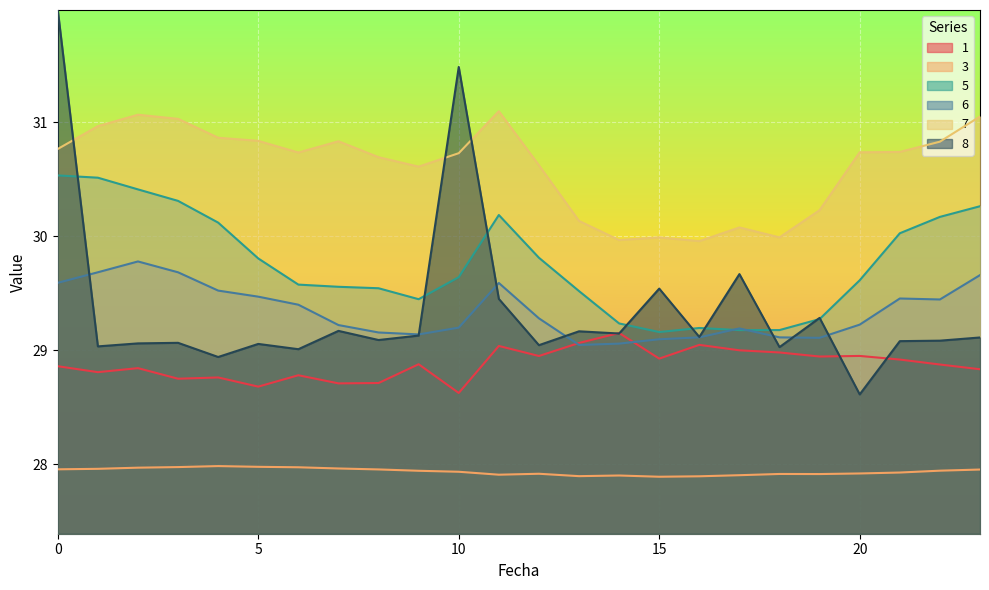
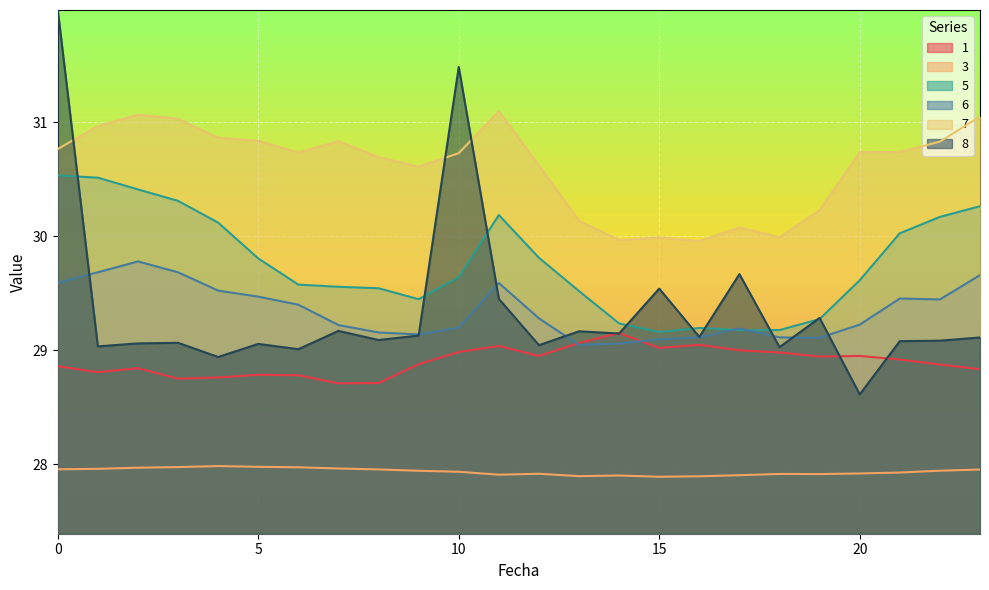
1, 5: 28.68 -> 28.78
1, 10: 28.63 -> 28.99
1, 15: 28.93 -> 29.02
